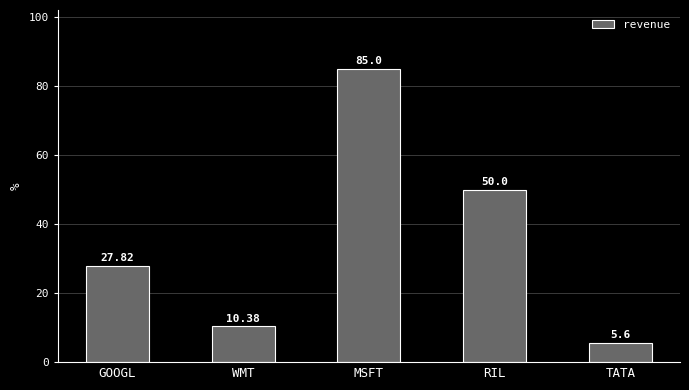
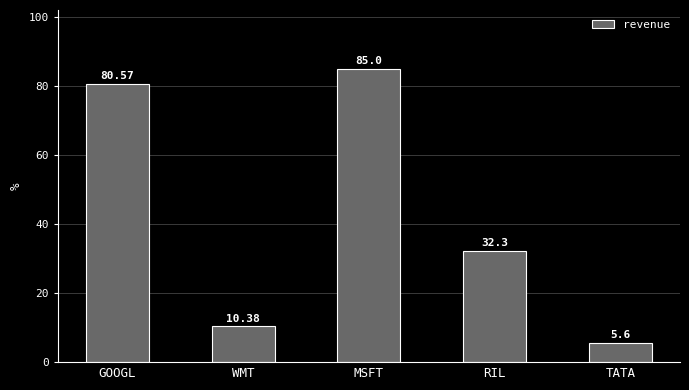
GOOGL: 27.82 -> 80.57
RIL: 50.0 -> 32.3
